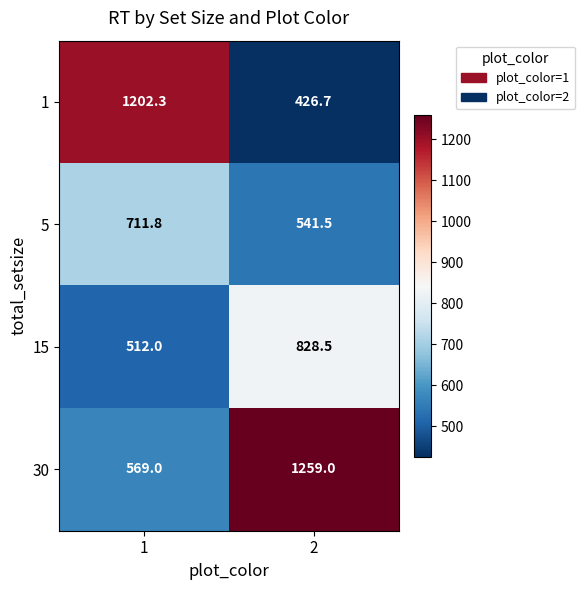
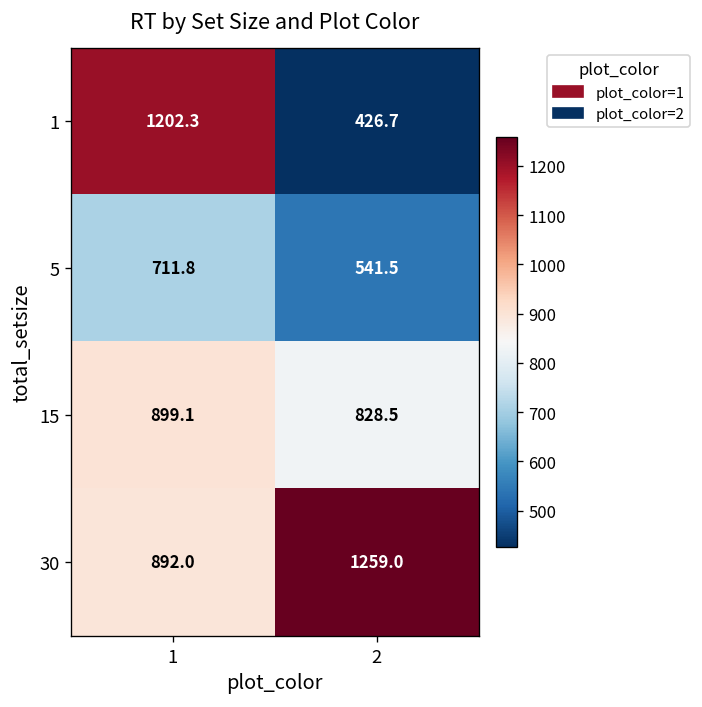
15, 1: 512.0 -> 899.1
30, 1: 569.0 -> 892.0
